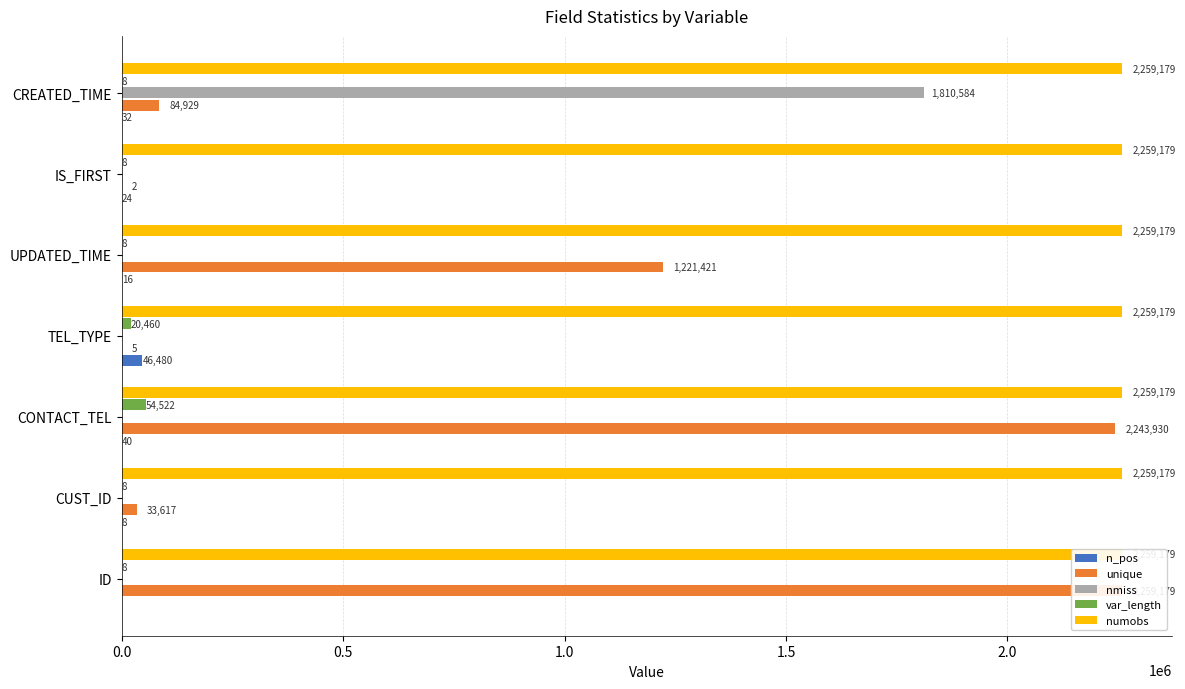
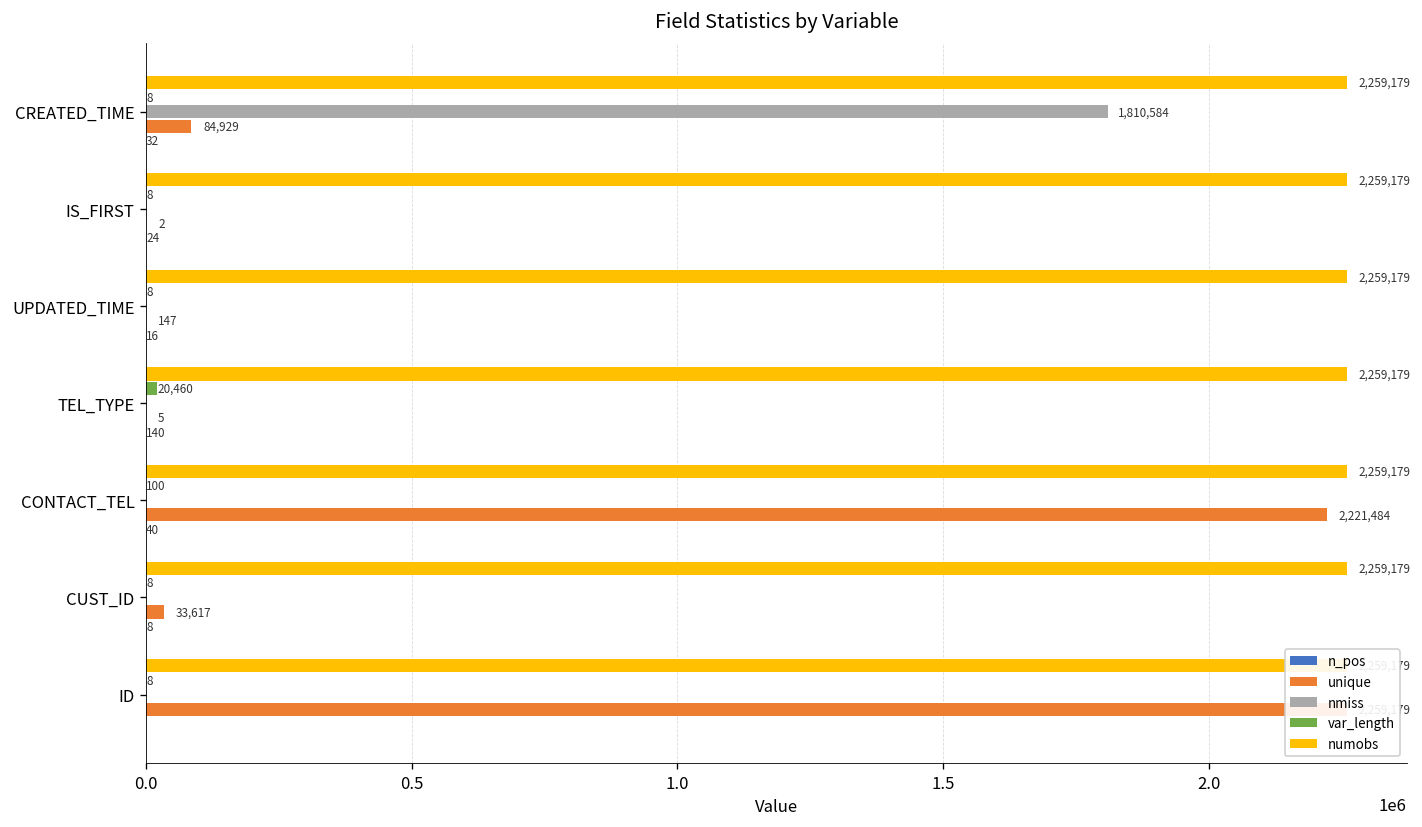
unique, UPDATED_TIME: 1,221,421 -> 147
n_pos, TEL_TYPE: 46,480 -> 140
var_length, CONTACT_TEL: 54,522 -> 100
unique, CONTACT_TEL: 2,243,930 -> 2,221,484
